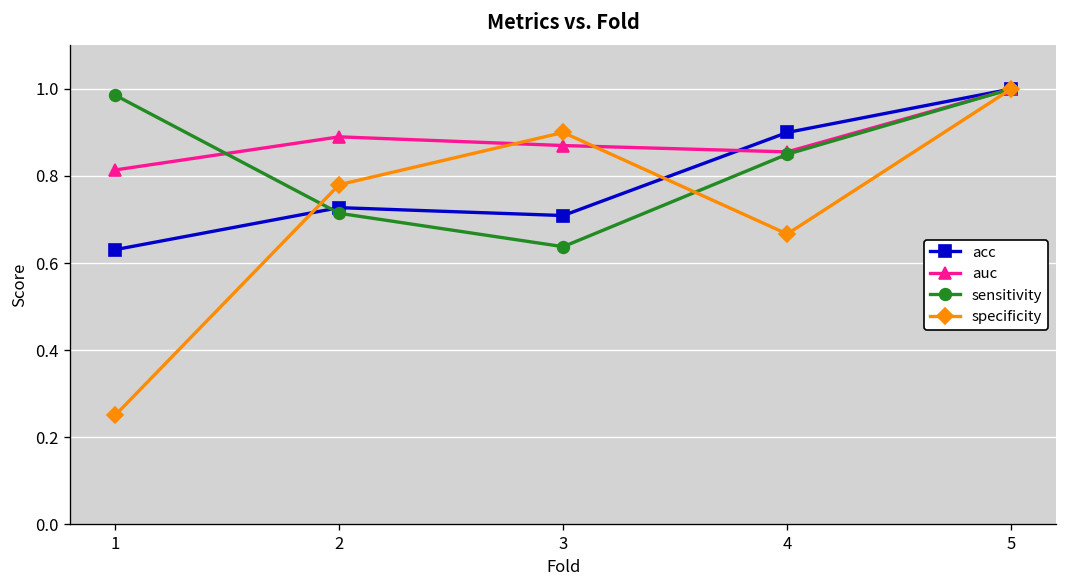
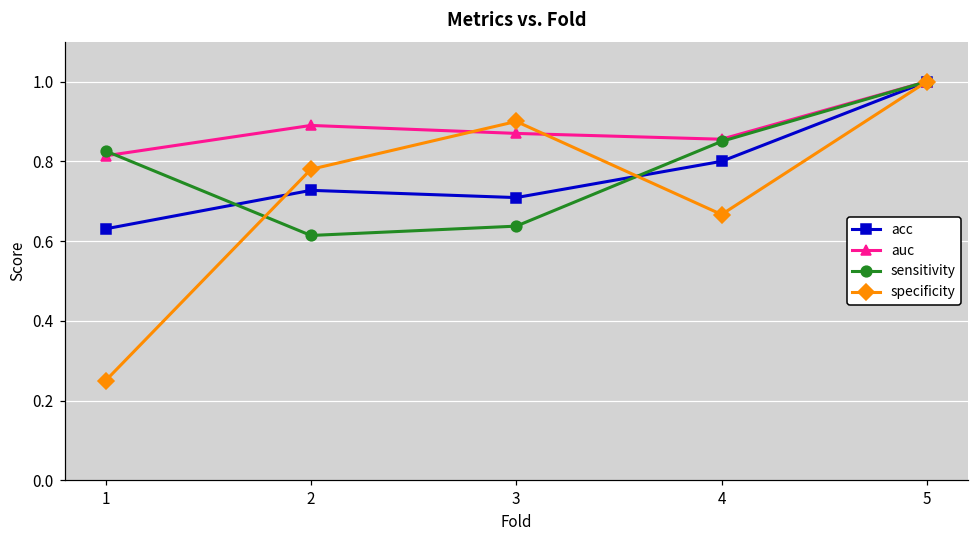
sensitivity, 1: 0.99 -> 0.83
sensitivity, 2: 0.71 -> 0.61
acc, 4: 0.9 -> 0.8
